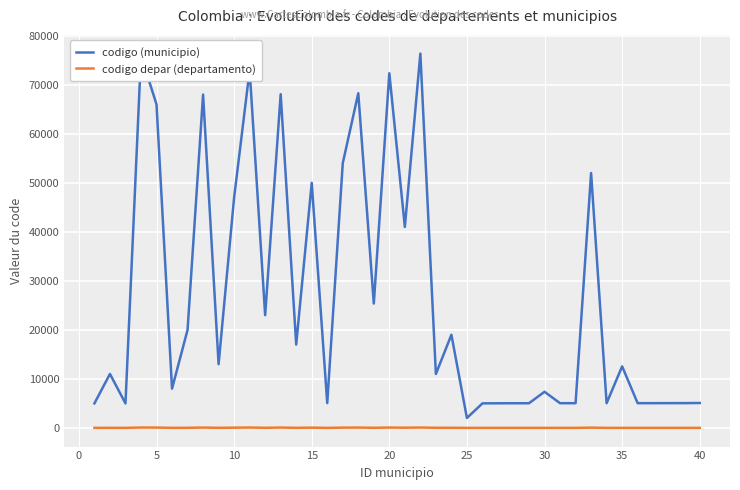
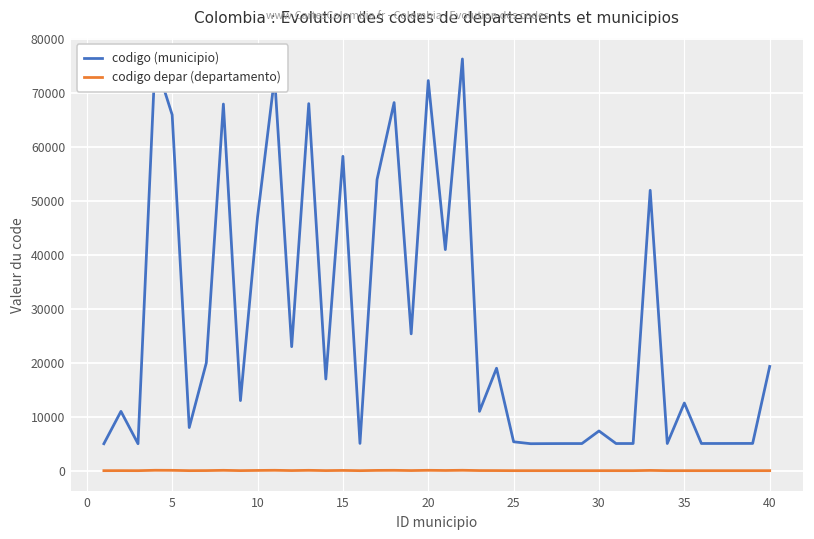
codigo (municipio), 15: 50000 -> 58000
codigo (municipio), 25: 2000 -> 5000
codigo (municipio), 40: 5000 -> 19000
